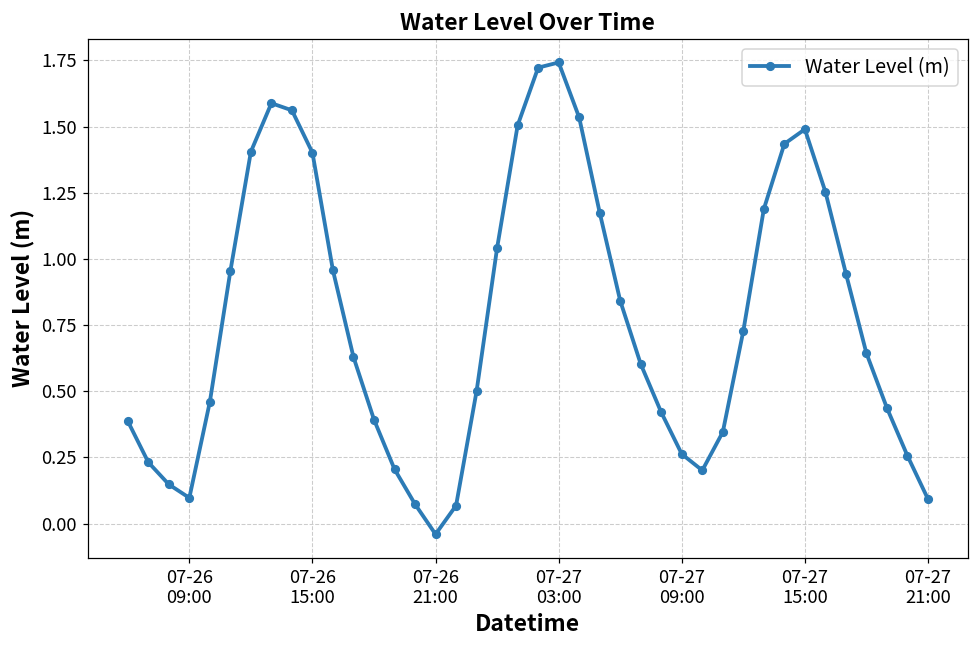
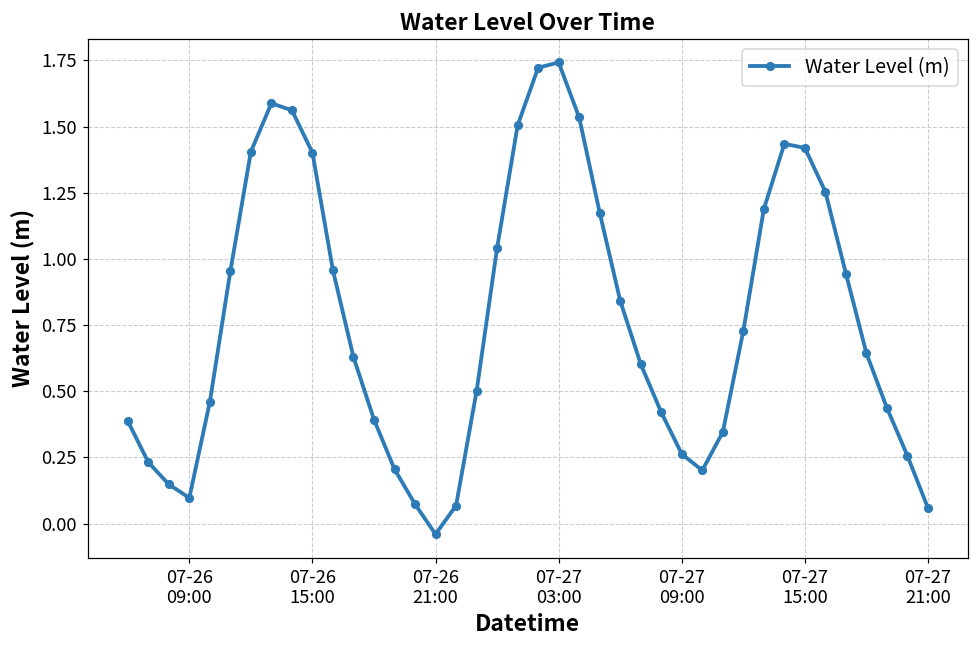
07-27 15:00: 1.49 -> 1.42
07-27 21:00: 0.09 -> 0.06
